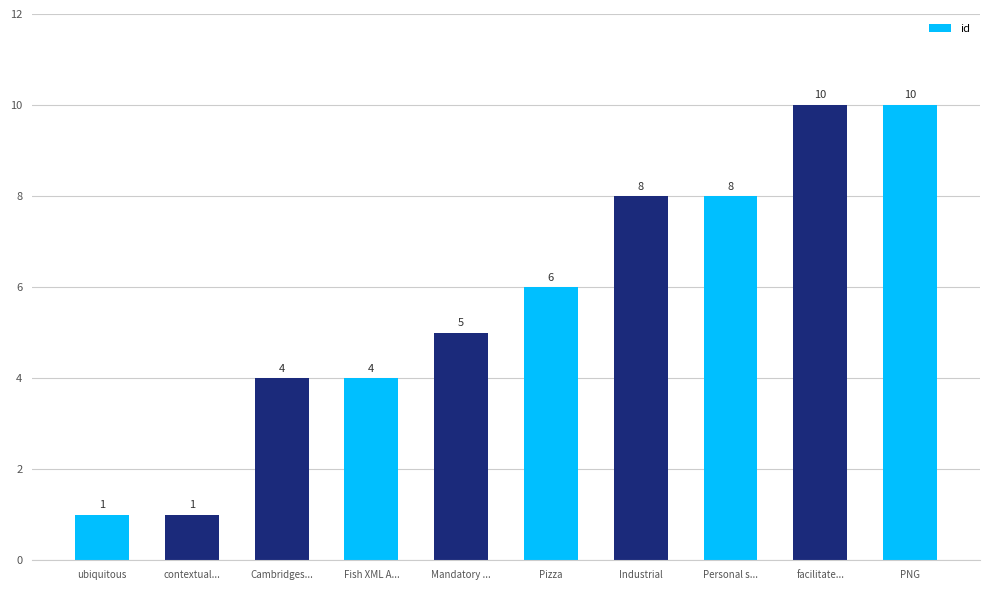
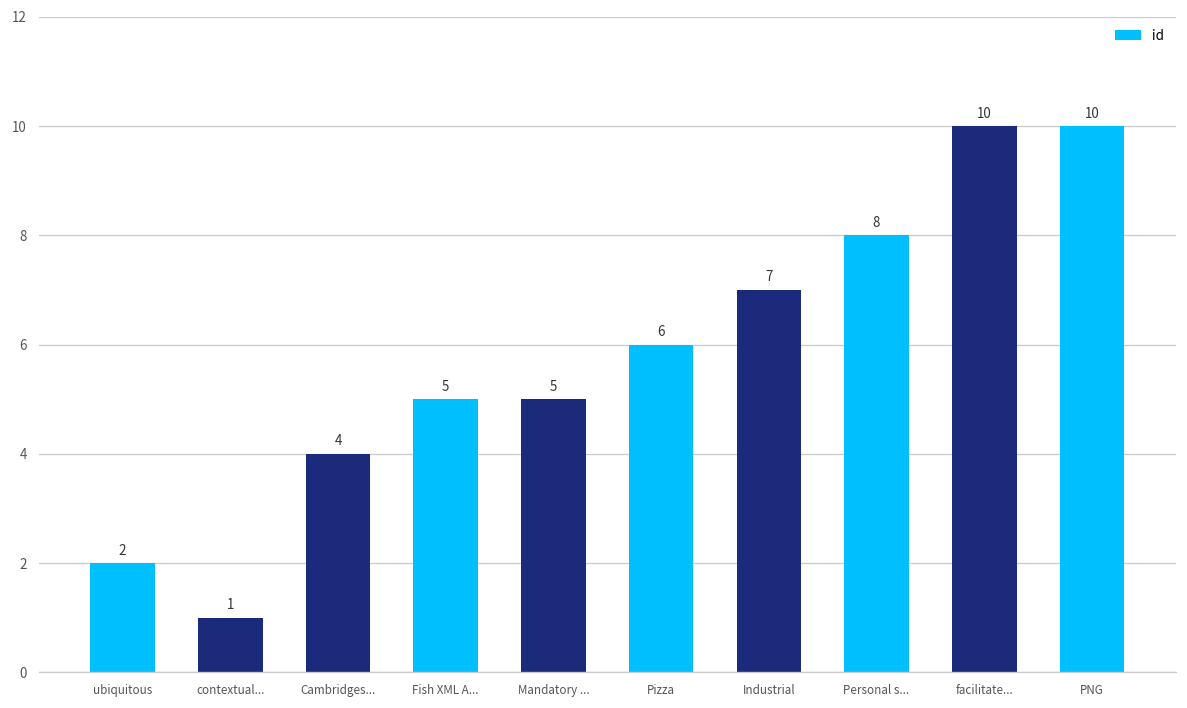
ubiquitous: 1 -> 2
Fish XML A...: 4 -> 5
Industrial: 8 -> 7
